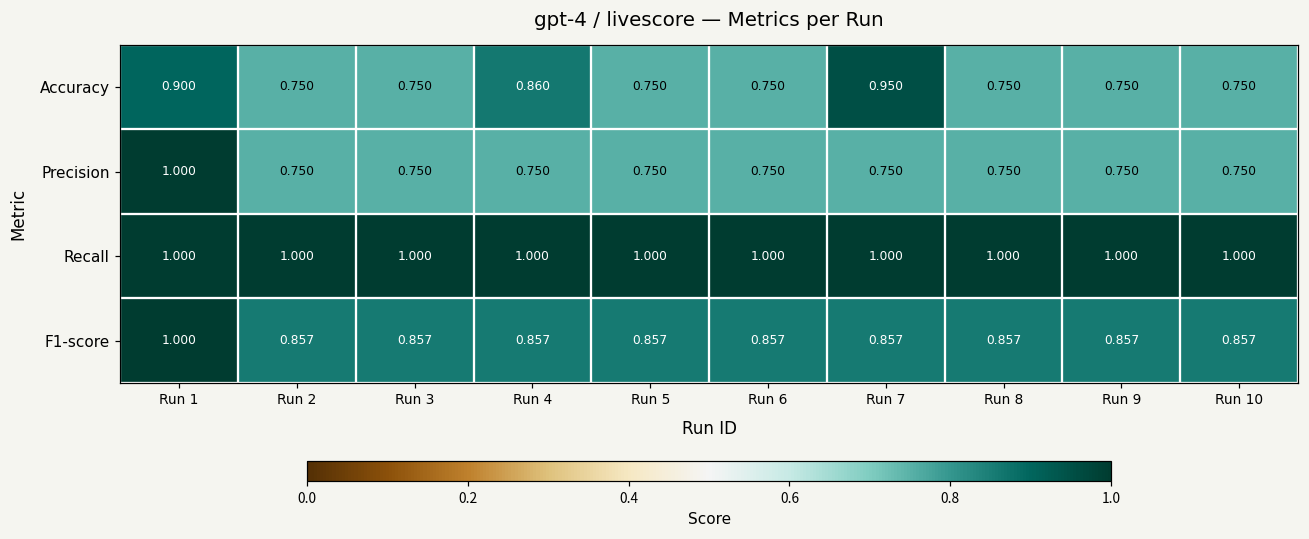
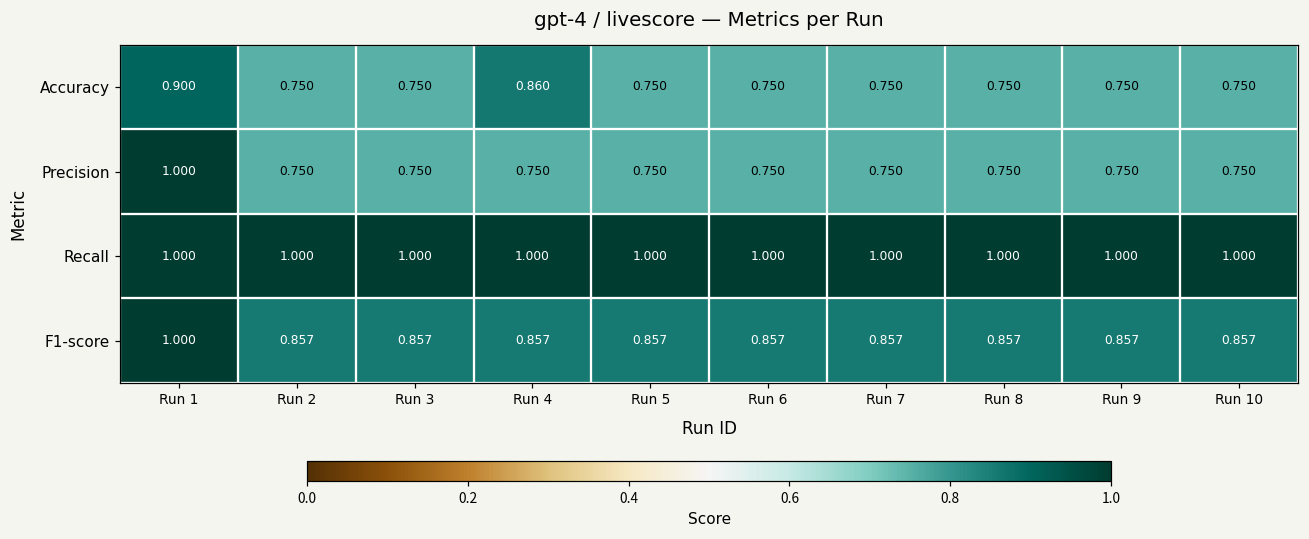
Accuracy, Run 7: 0.950 -> 0.750
